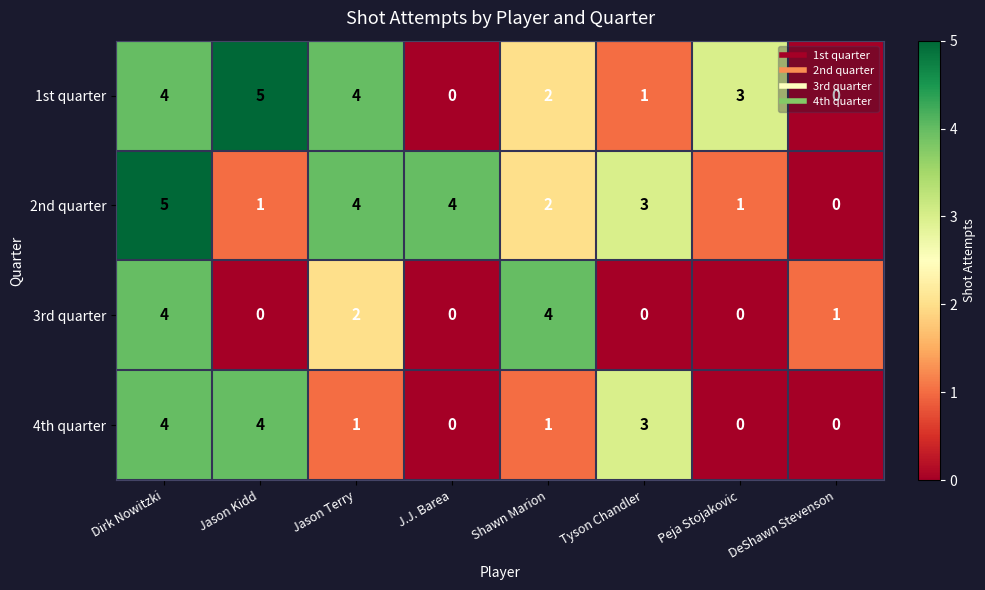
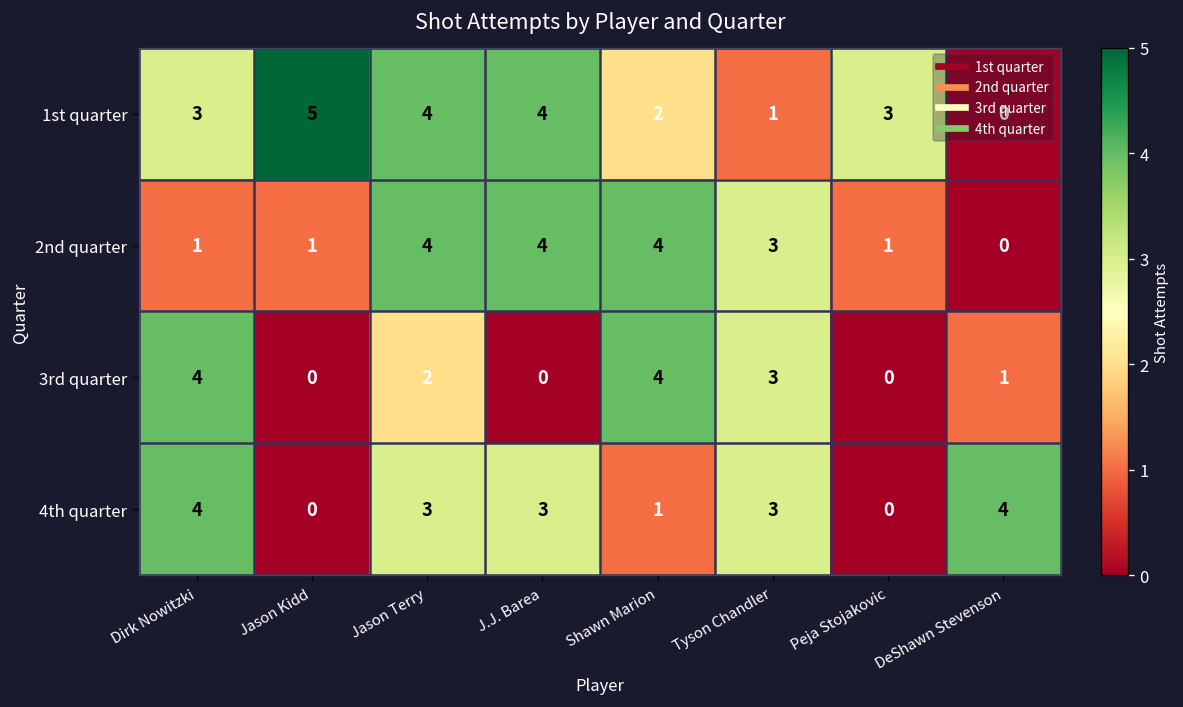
1st quarter, Dirk Nowitzki: 4 -> 3
1st quarter, J.J. Barea: 0 -> 4
2nd quarter, Dirk Nowitzki: 5 -> 1
2nd quarter, Shawn Marion: 2 -> 4
3rd quarter, Tyson Chandler: 0 -> 3
4th quarter, Jason Kidd: 4 -> 0
4th quarter, Jason Terry: 1 -> 3
4th quarter, J.J. Barea: 0 -> 3
4th quarter, DeShawn Stevenson: 0 -> 4
